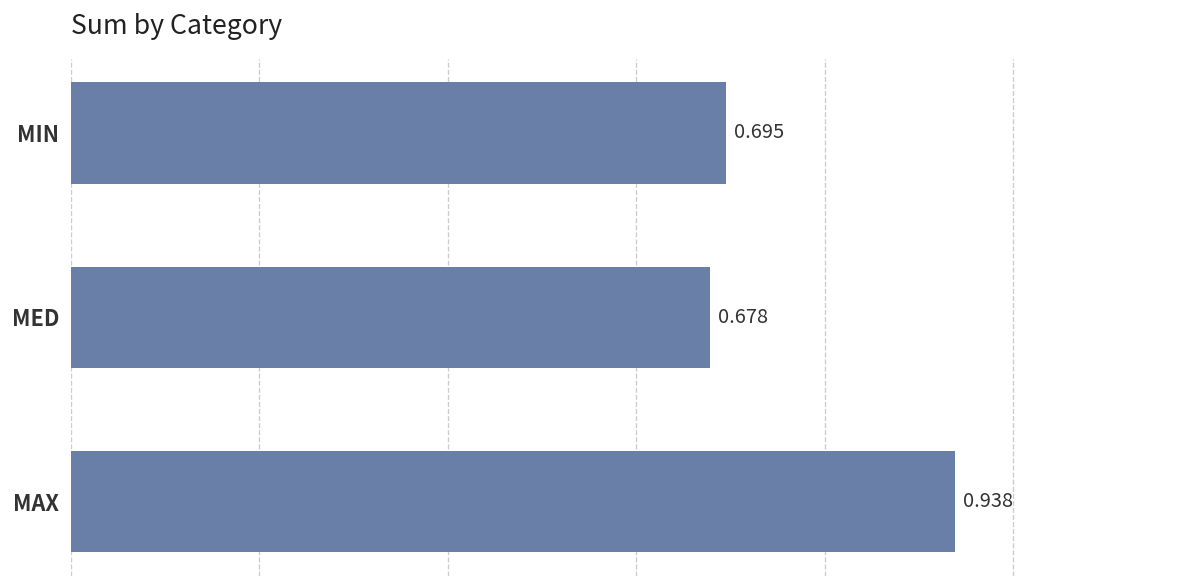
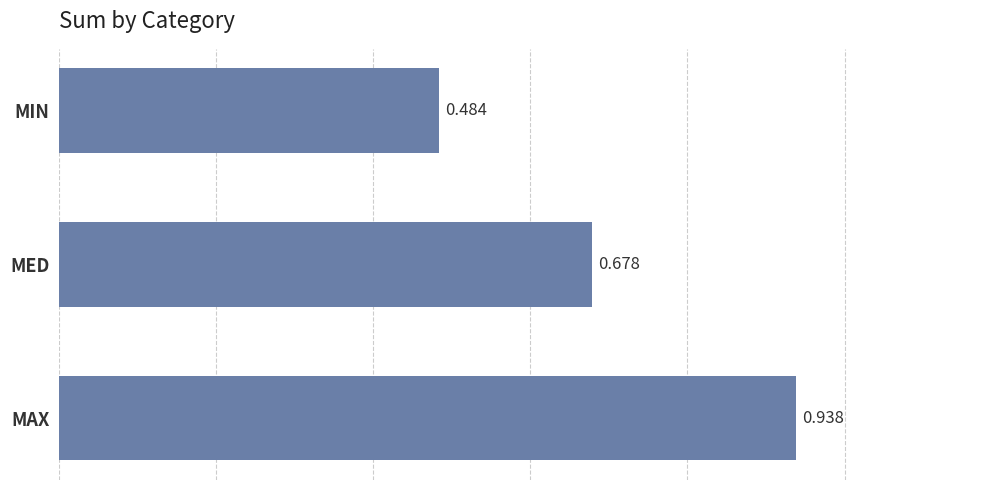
MIN: 0.695 -> 0.484
